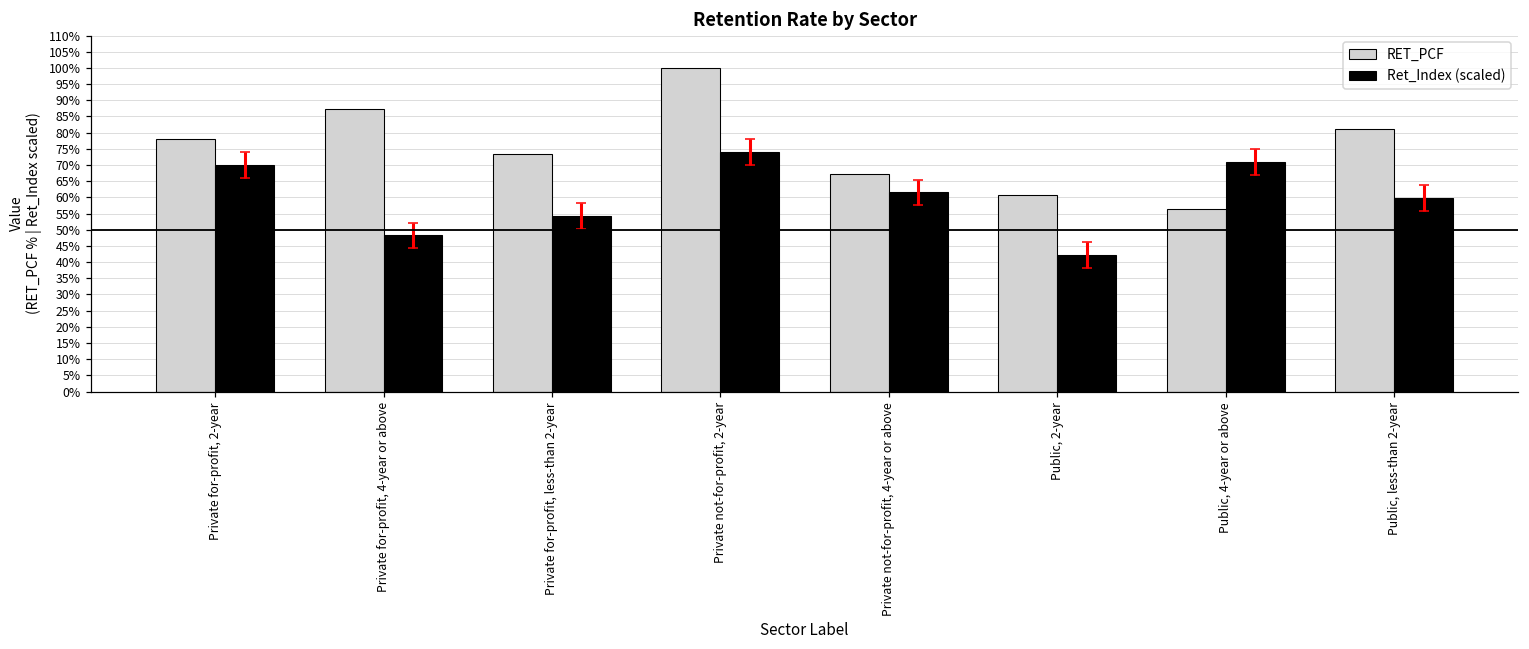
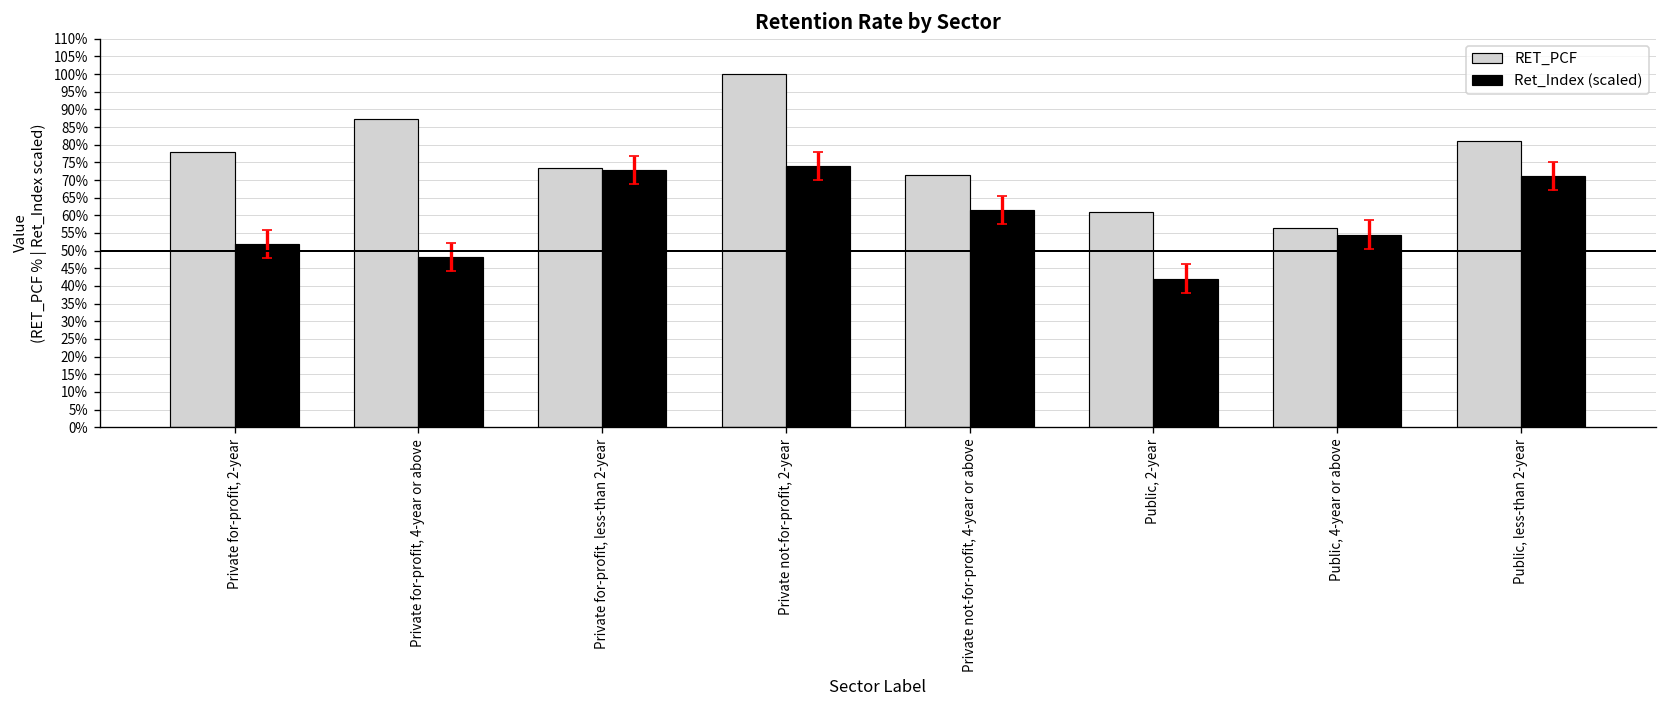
Ret_Index (scaled), Private for-profit, 2-year: 70% -> 52%
Ret_Index (scaled), Private for-profit, less-than 2-year: 54% -> 73%
RET_PCF, Private not-for-profit, 4-year or above: 67% -> 71%
Ret_Index (scaled), Public, 4-year or above: 71% -> 55%
Ret_Index (scaled), Public, less-than 2-year: 60% -> 71%
